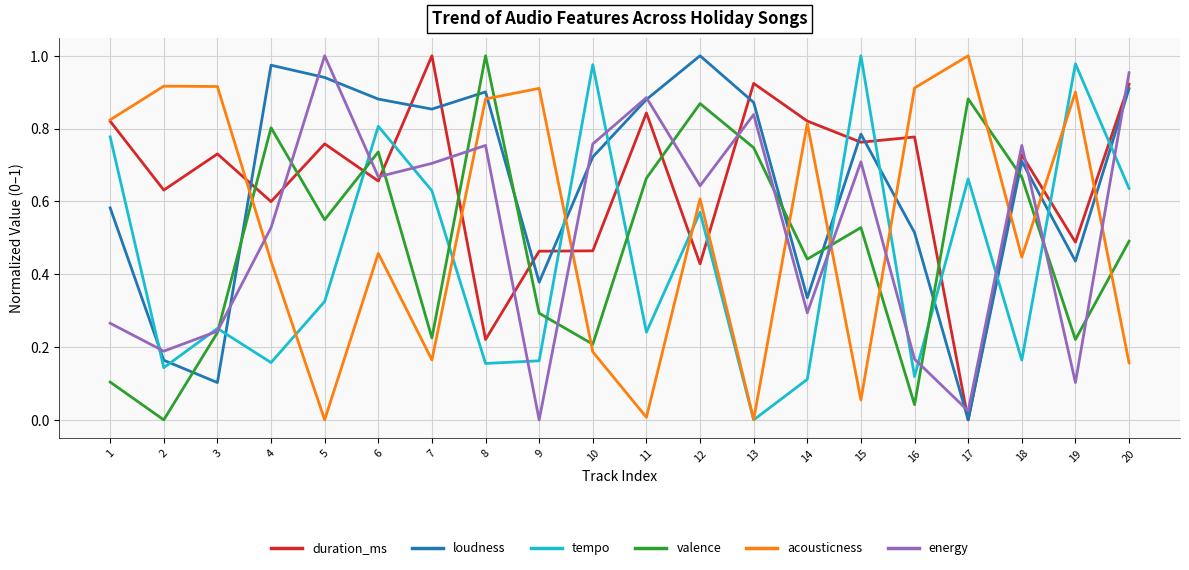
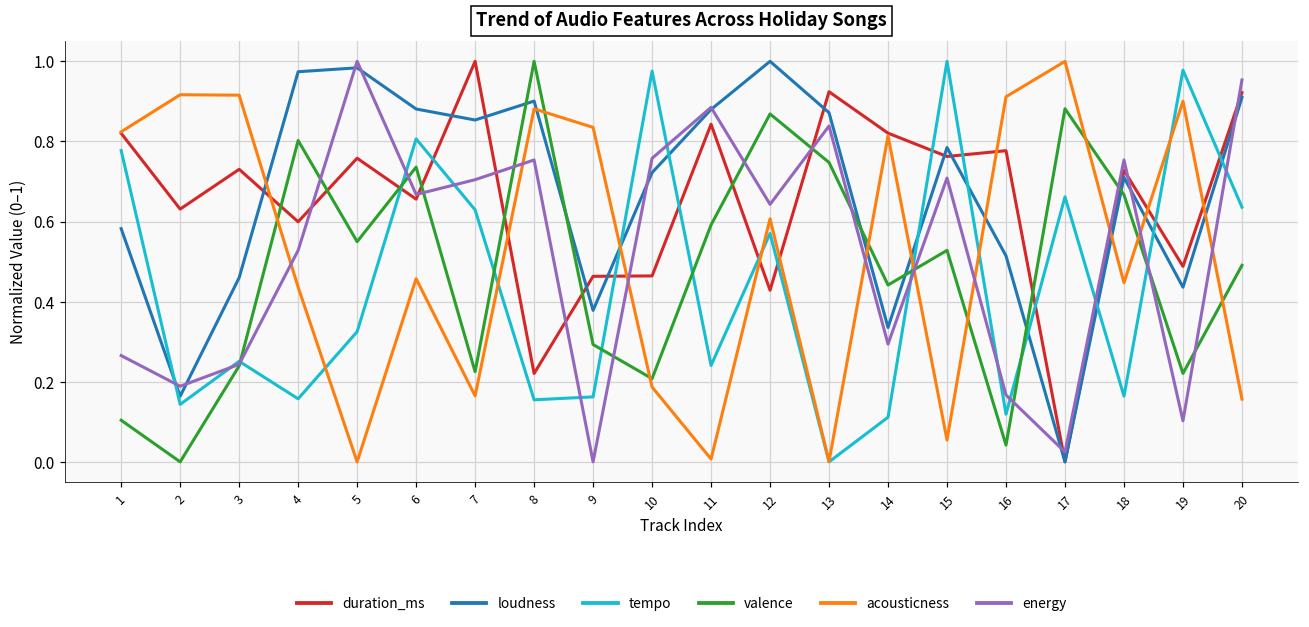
loudness, 3: 0.10 -> 0.46
loudness, 5: 0.94 -> 0.98
acousticness, 9: 0.91 -> 0.84
valence, 11: 0.66 -> 0.59
